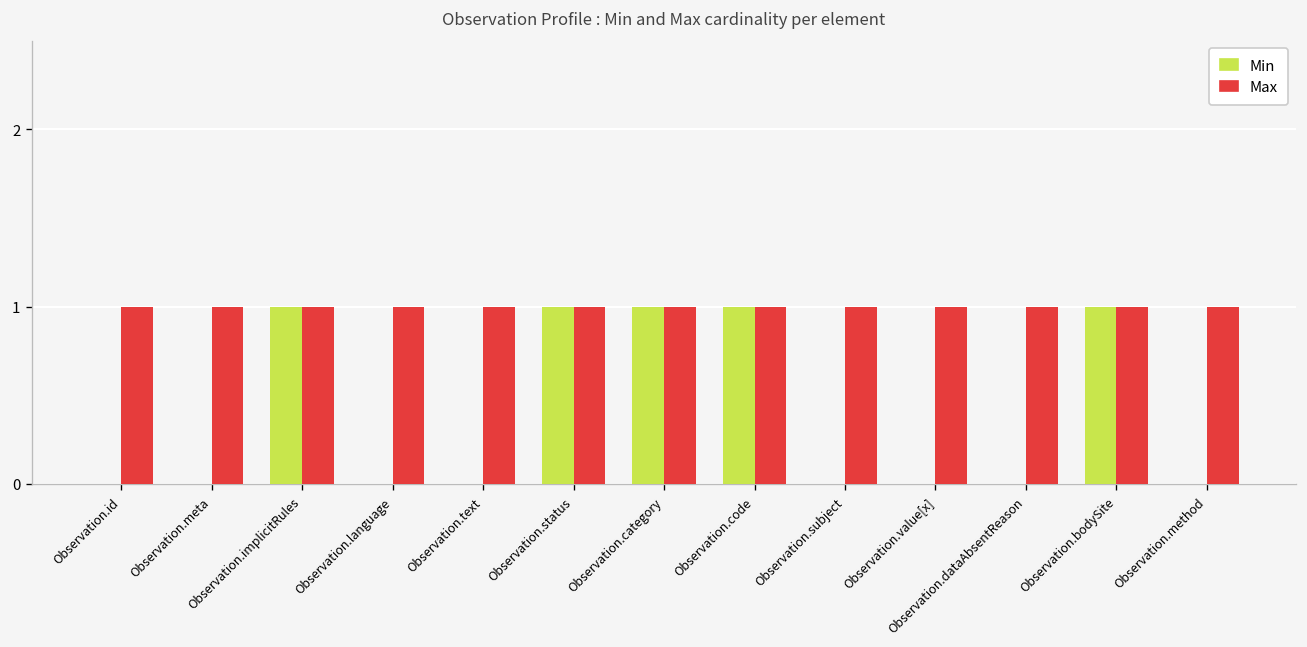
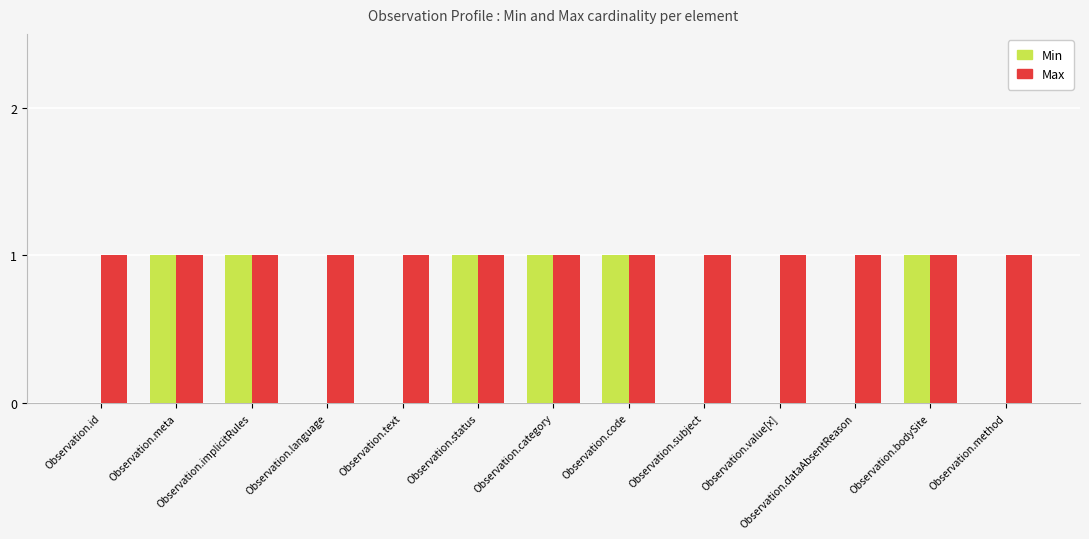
Min, Observation.meta: 0 -> 1
